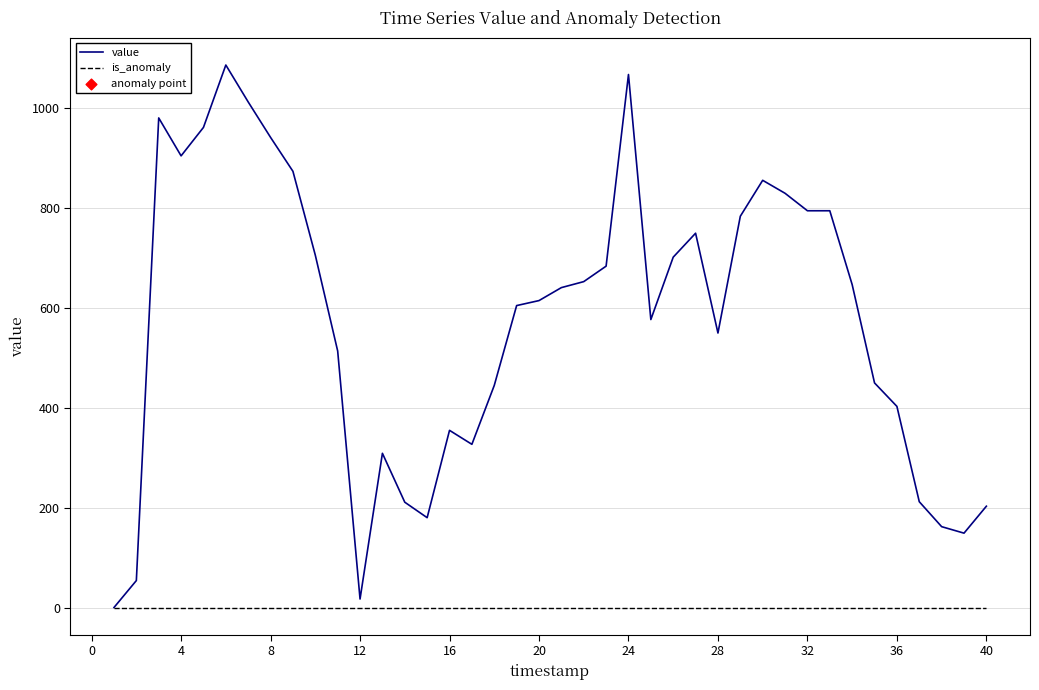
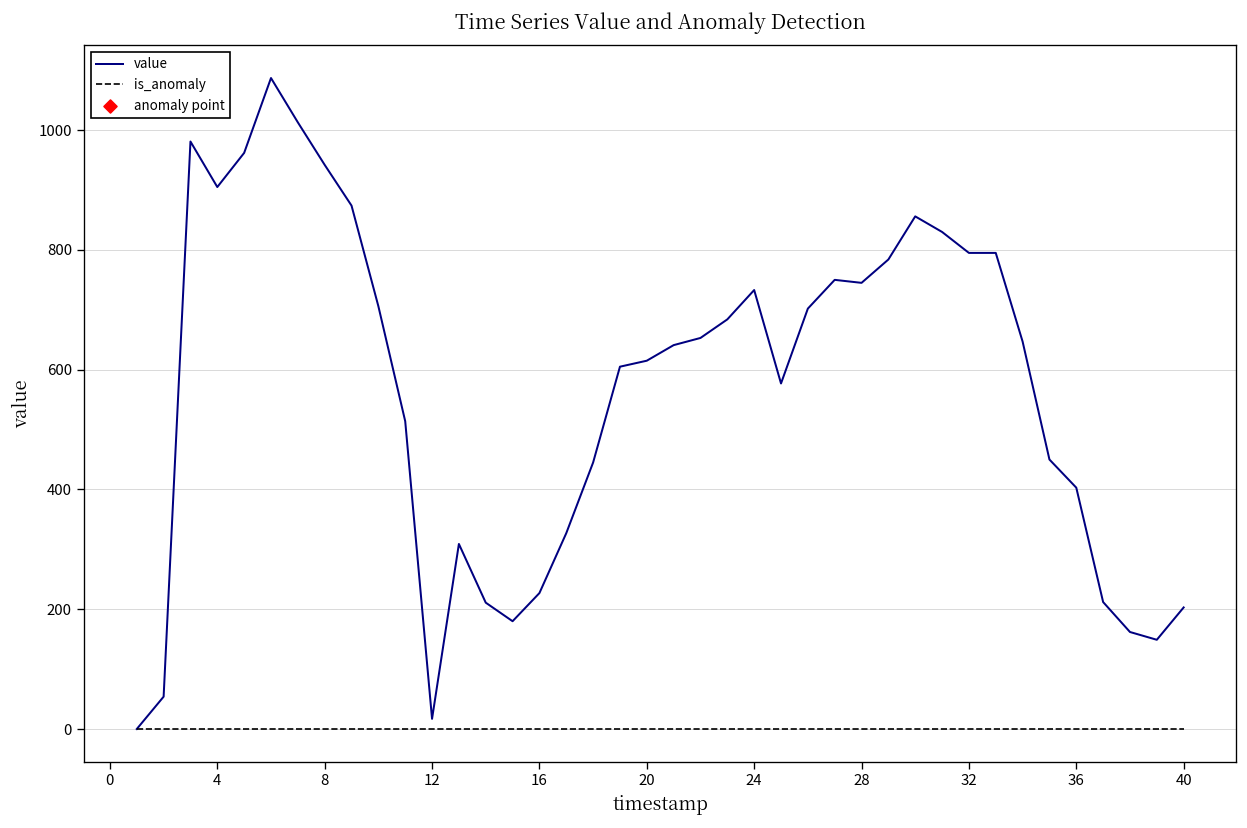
value, 16: 360 -> 230
value, 24: 1070 -> 730
value, 28: 550 -> 750
